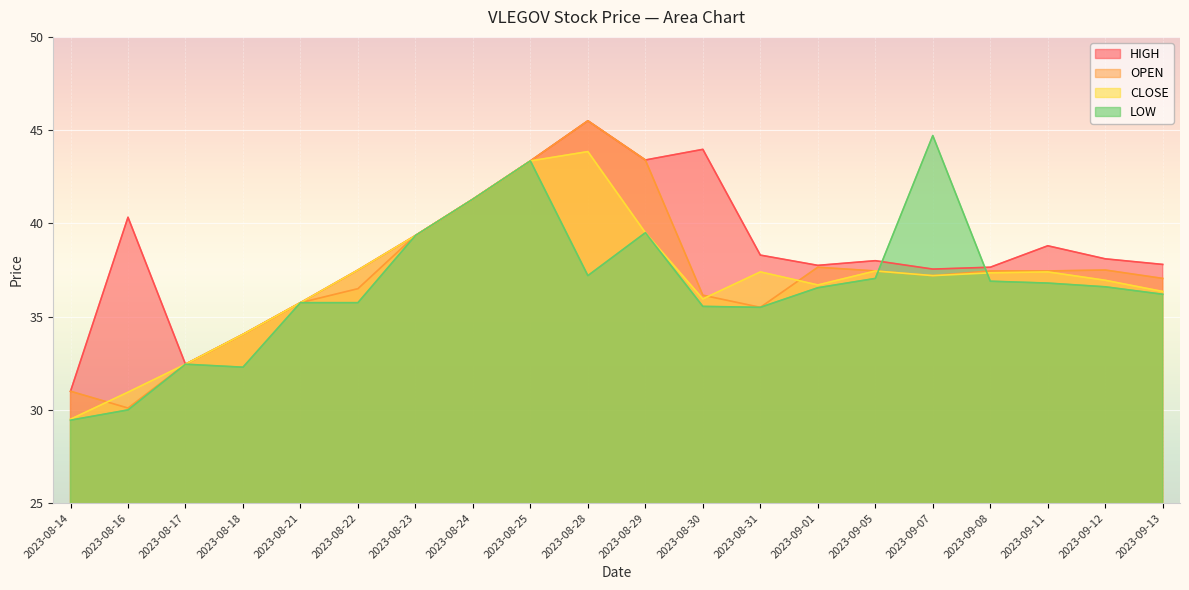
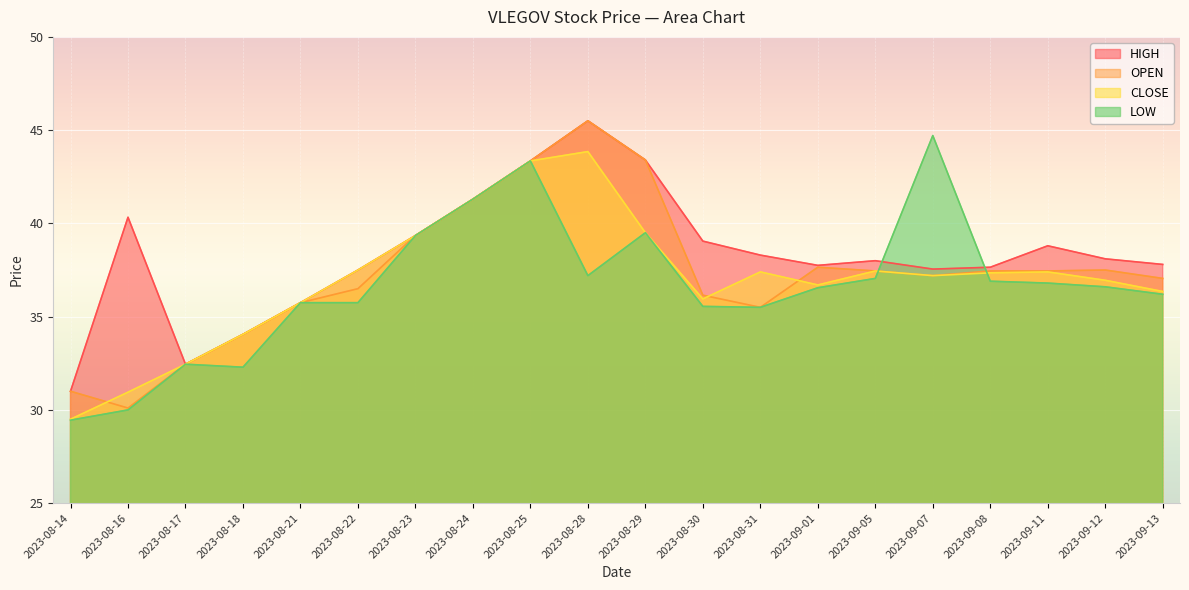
HIGH, 2023-08-30: 44.0 -> 39.1
